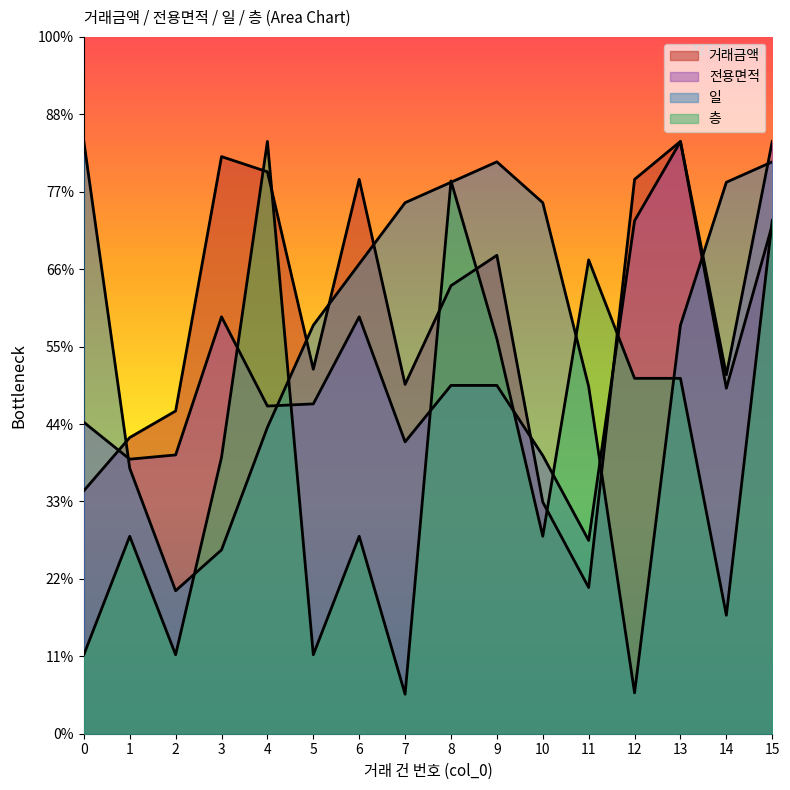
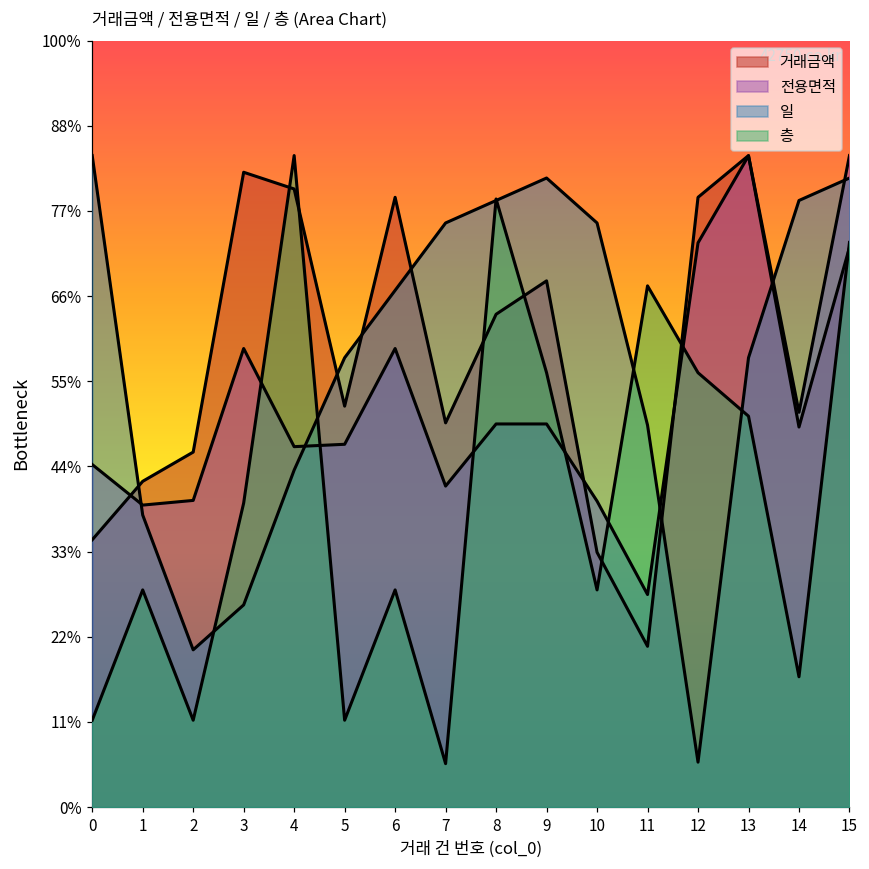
층, 12: 51% -> 57%
